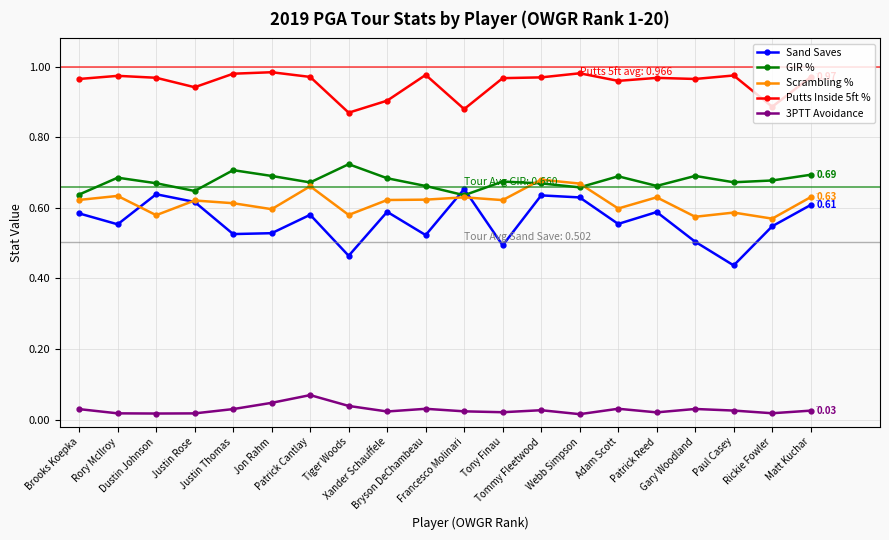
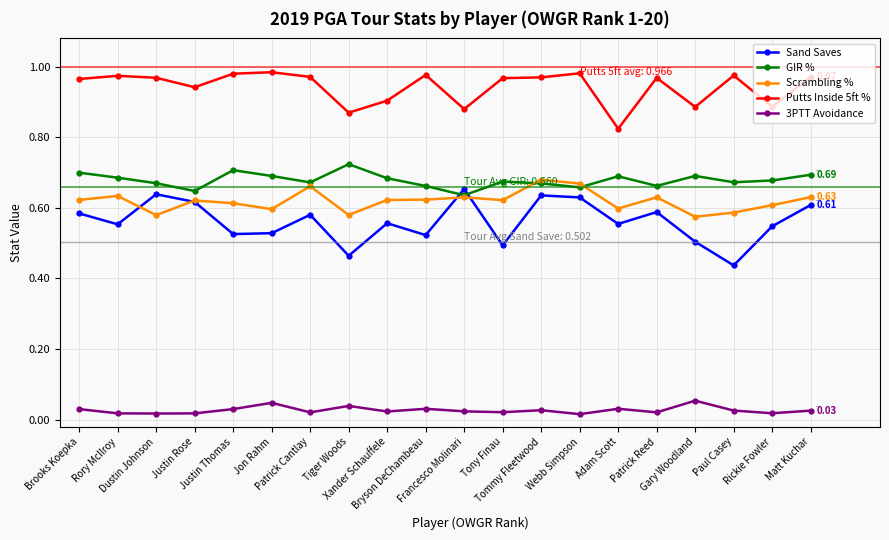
GIR %, Brooks Koepka: 0.64 -> 0.70
3PTT Avoidance, Patrick Cantlay: 0.07 -> 0.02
Sand Saves, Xander Schauffele: 0.59 -> 0.56
Putts Inside 5ft %, Adam Scott: 0.96 -> 0.82
Putts Inside 5ft %, Gary Woodland: 0.97 -> 0.89
3PTT Avoidance, Gary Woodland: 0.03 -> 0.05
Scrambling %, Rickie Fowler: 0.57 -> 0.61
